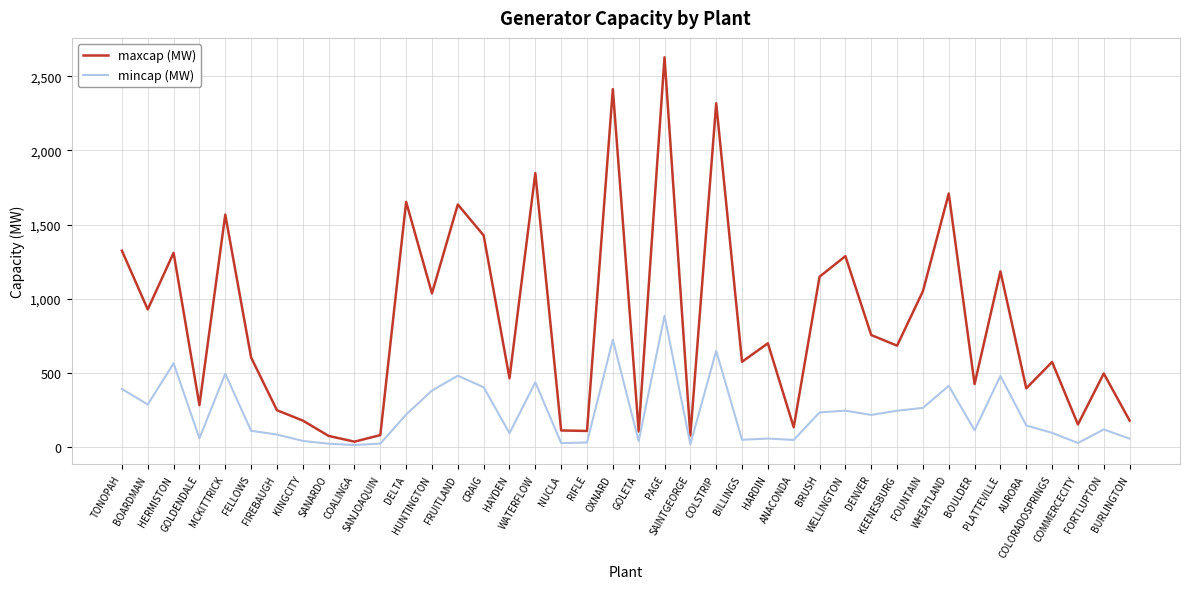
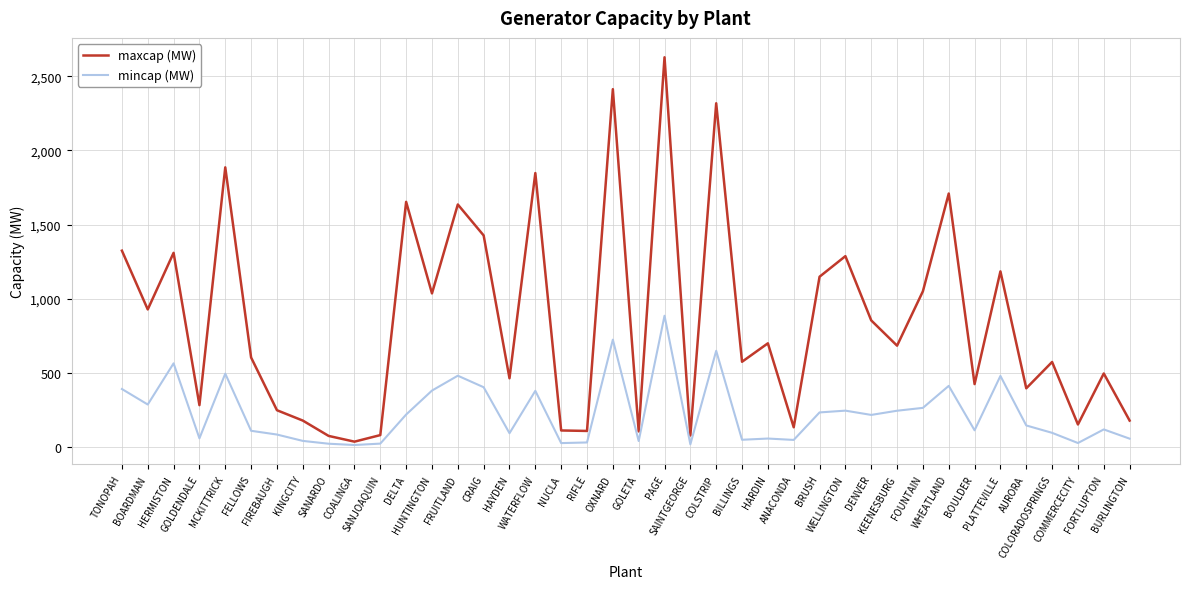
maxcap (MW), MCKITTRICK: 1,570 -> 1,890
mincap (MW), WATERFLOW: 440 -> 380
maxcap (MW), DENVER: 760 -> 860
